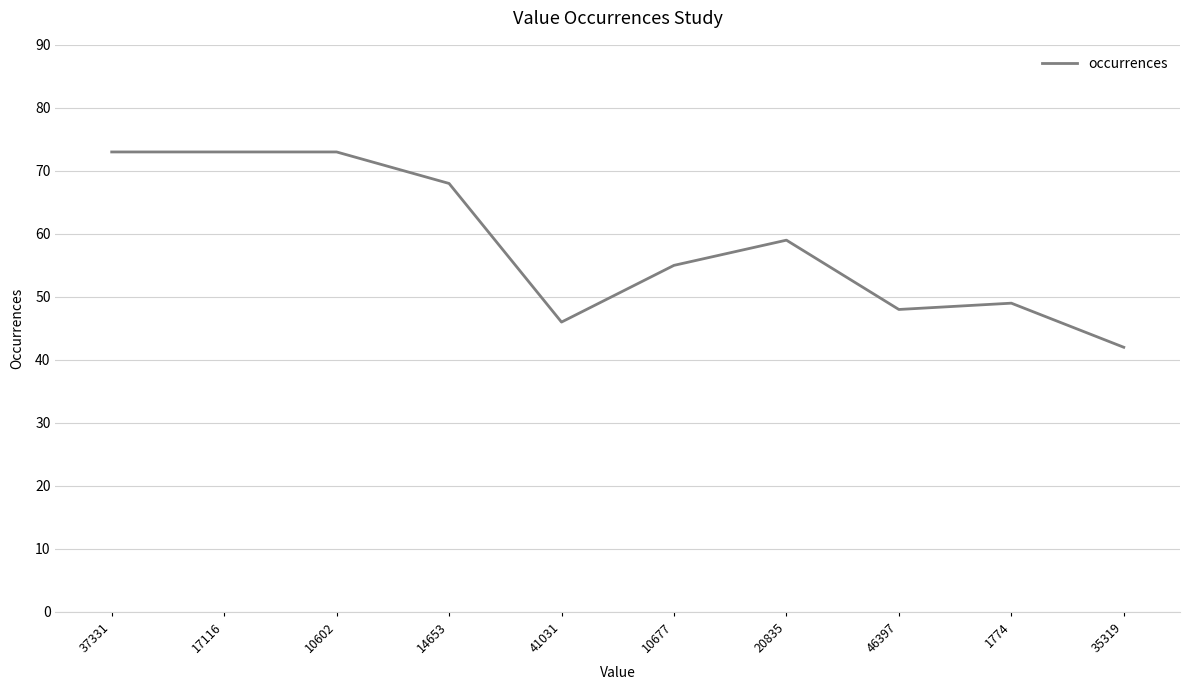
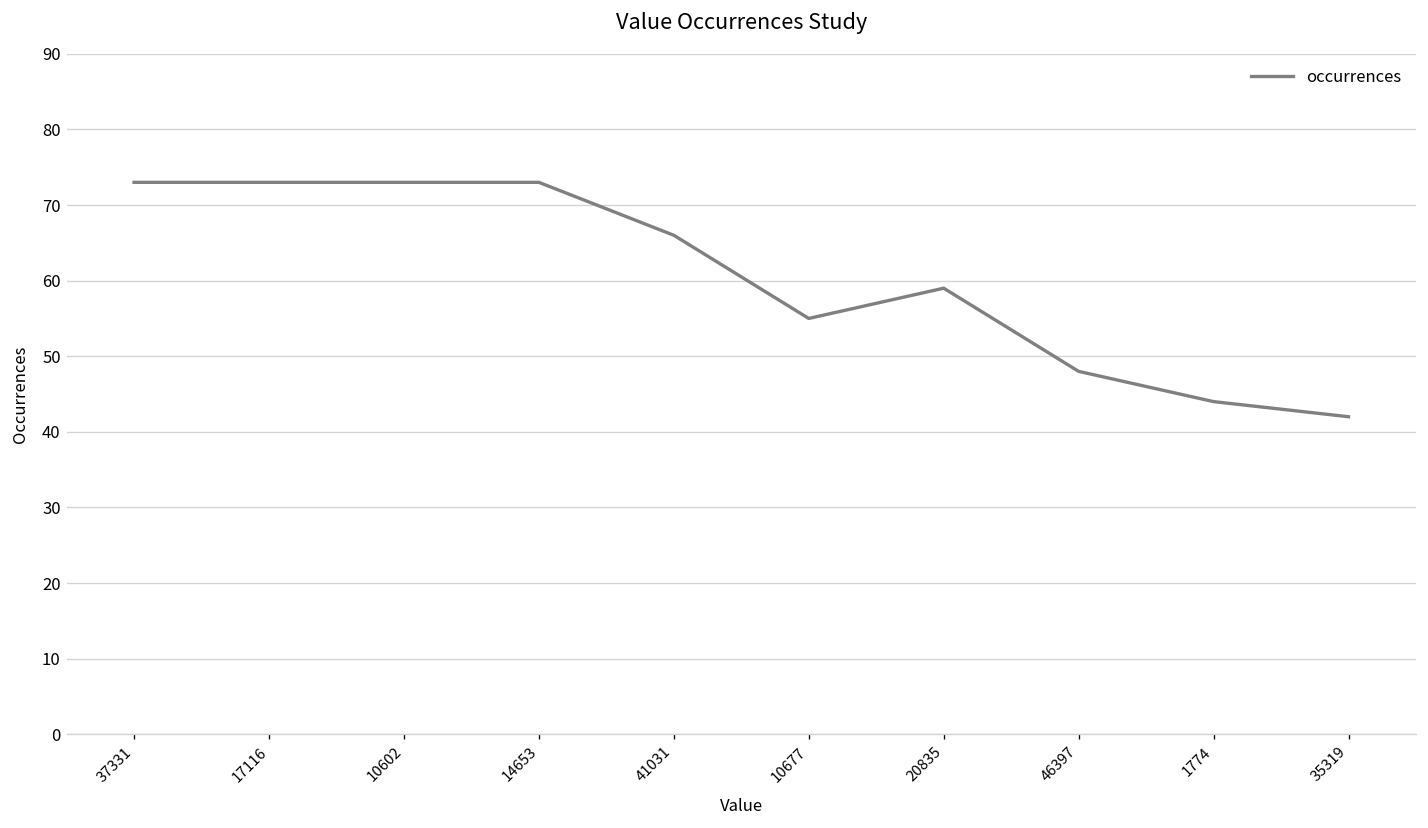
14653: 68 -> 73
41031: 46 -> 66
1774: 49 -> 44
